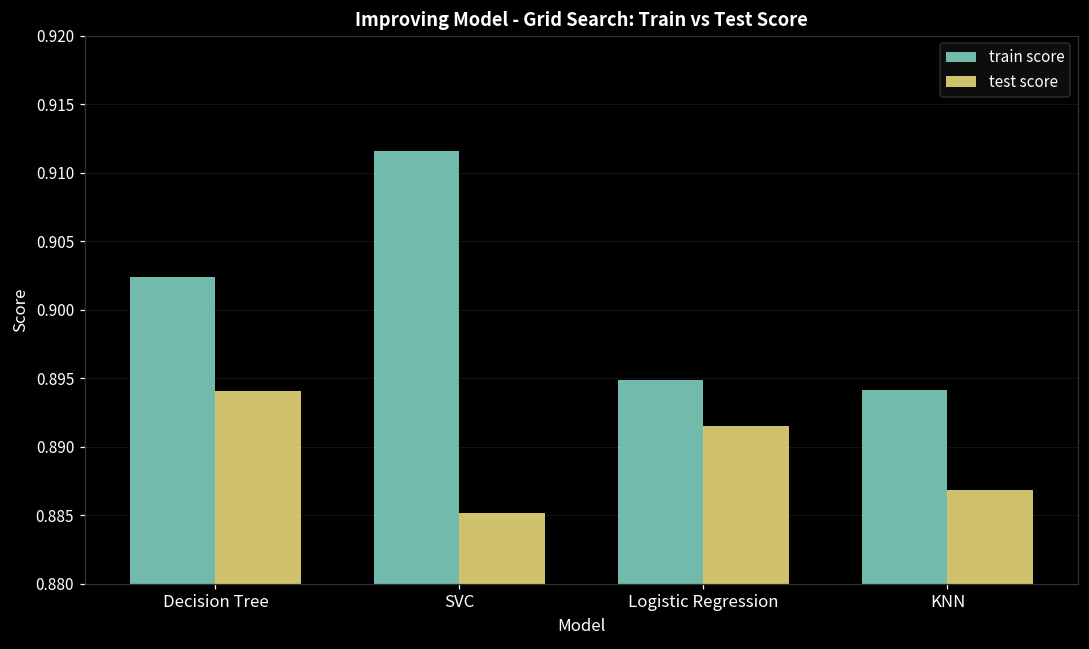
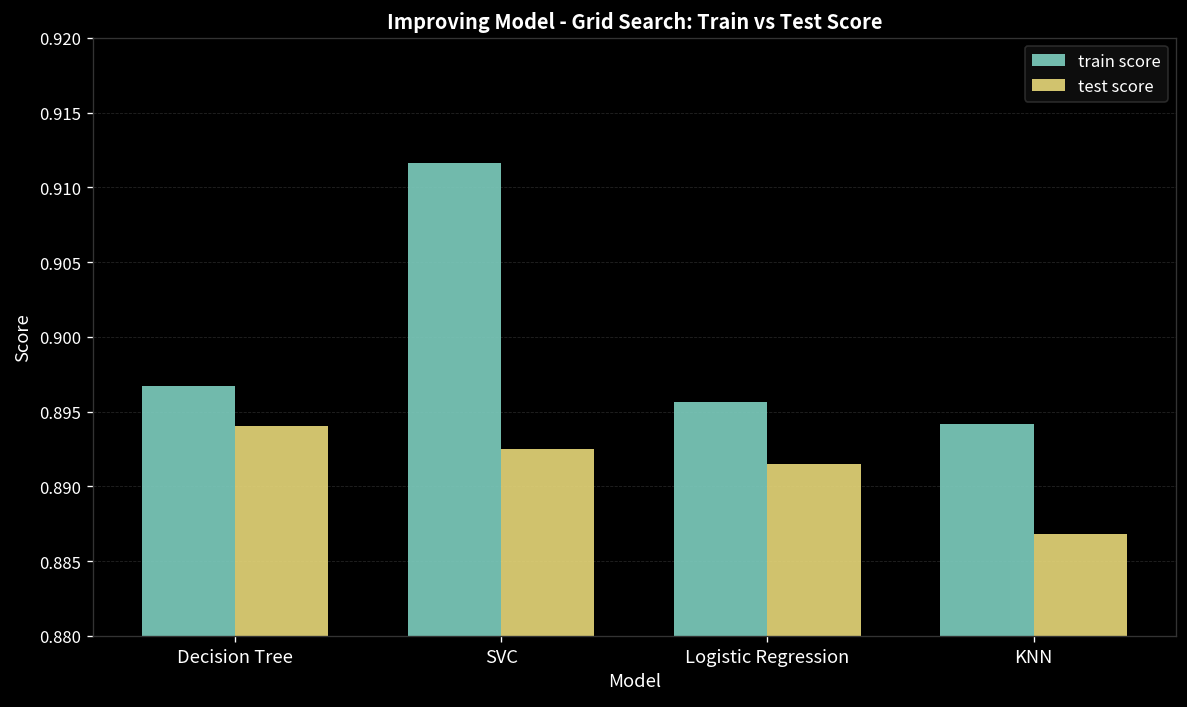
train score, Decision Tree: 0.9024 -> 0.8967
test score, SVC: 0.8852 -> 0.8925
train score, Logistic Regression: 0.8949 -> 0.8957
